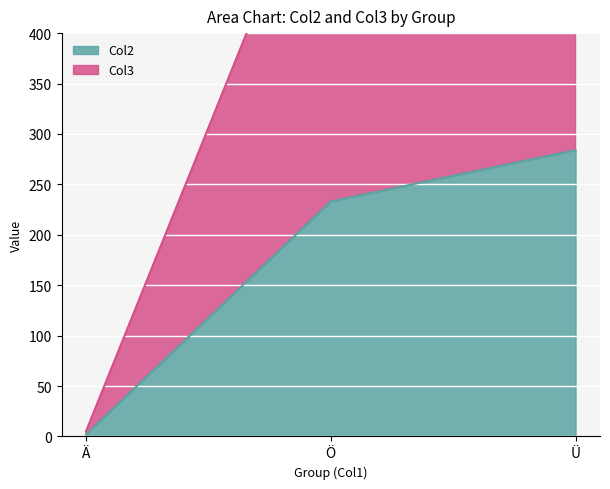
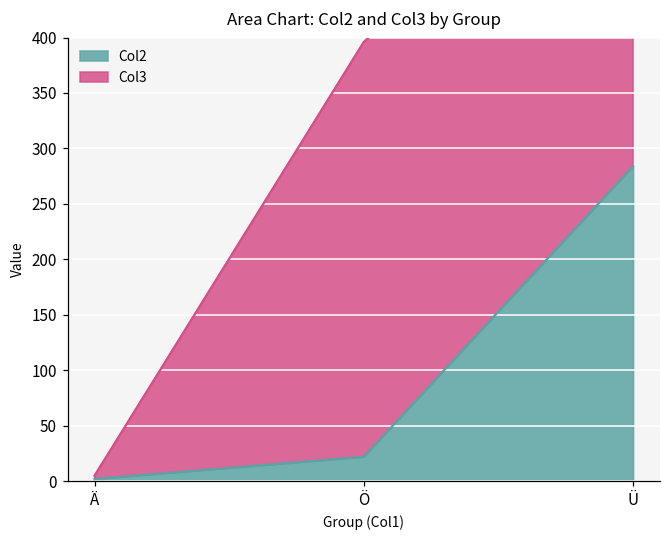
Col2, Ö: 233 -> 22
